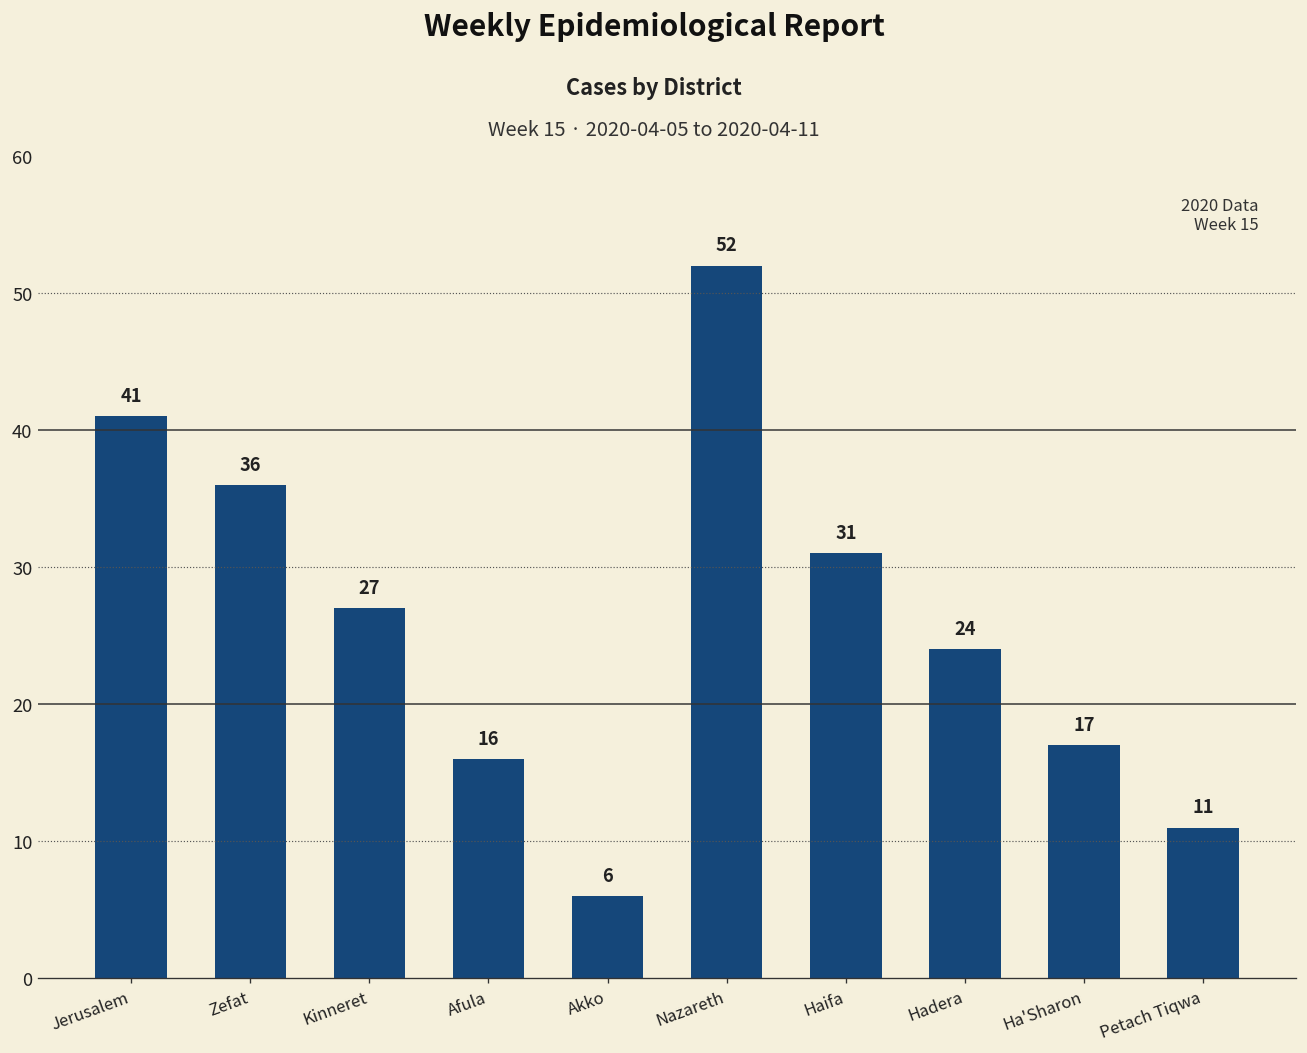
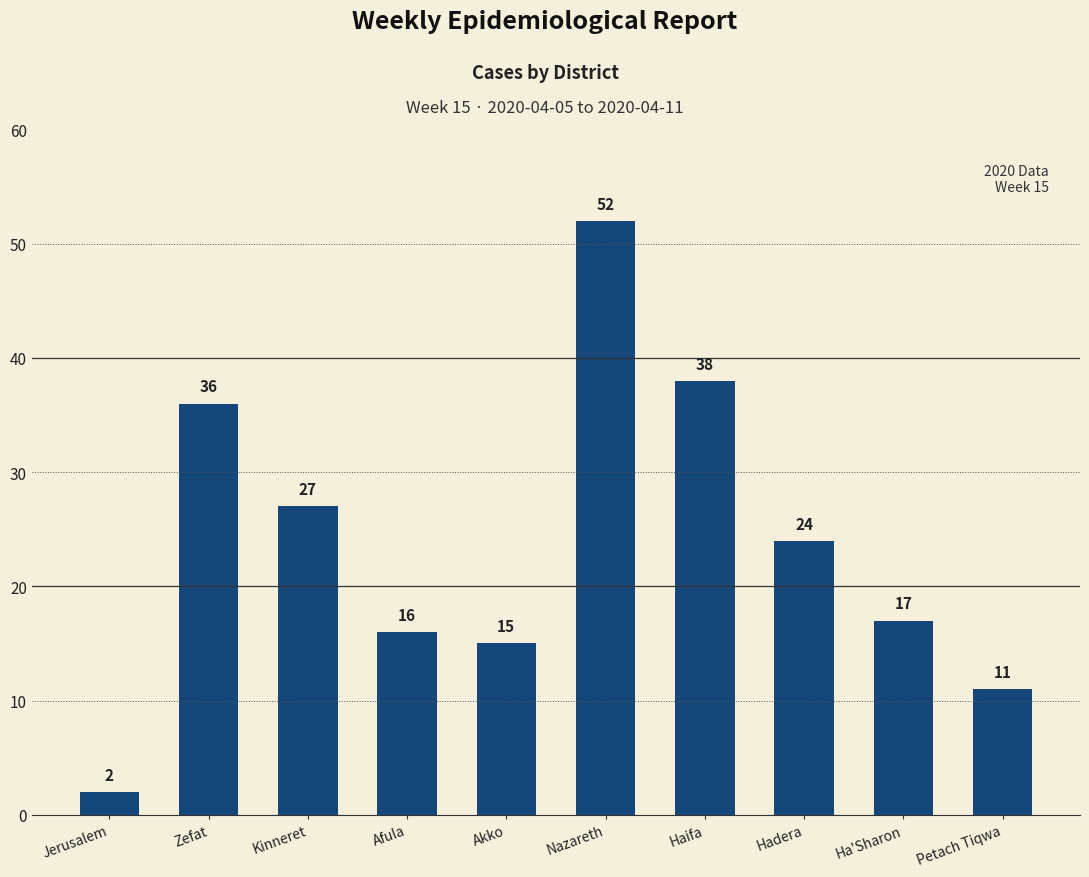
Jerusalem: 41 -> 2
Akko: 6 -> 15
Haifa: 31 -> 38
